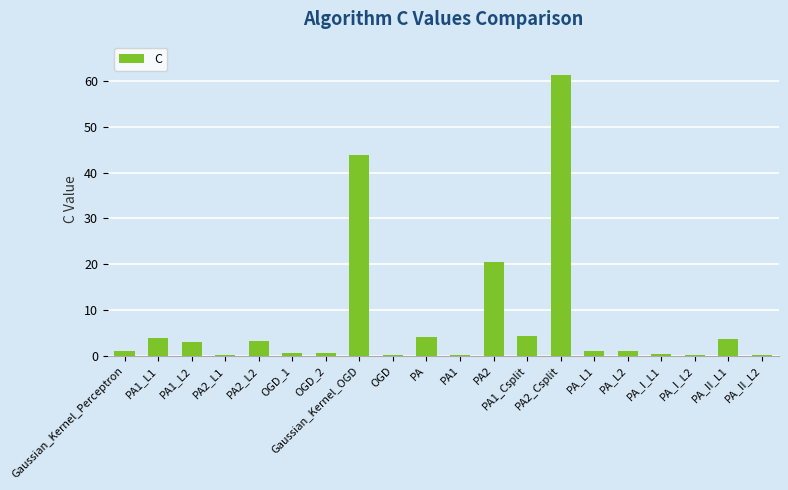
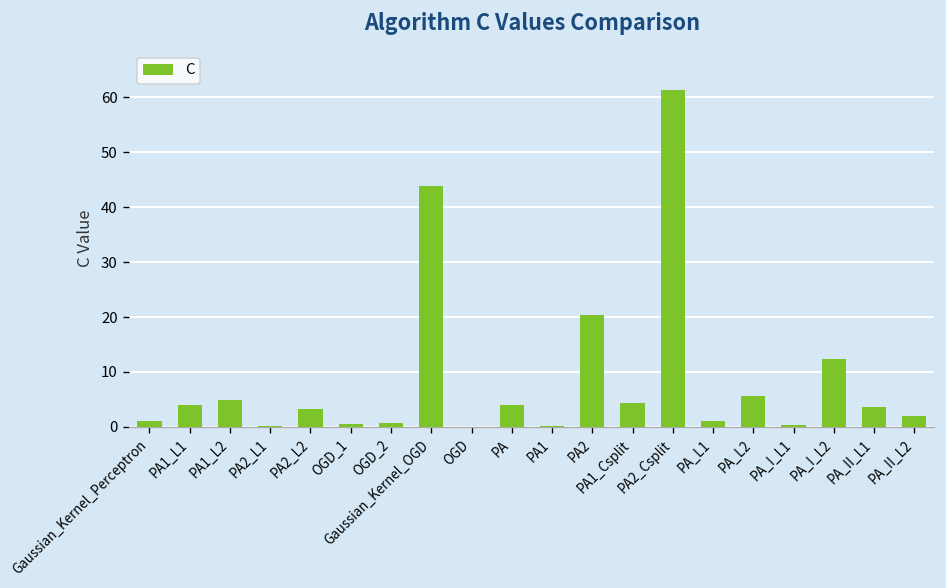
PA1_L2: 3 -> 5
PA_L2: 1 -> 6
PA_I_L2: 0 -> 12
PA_II_L2: 0 -> 2
